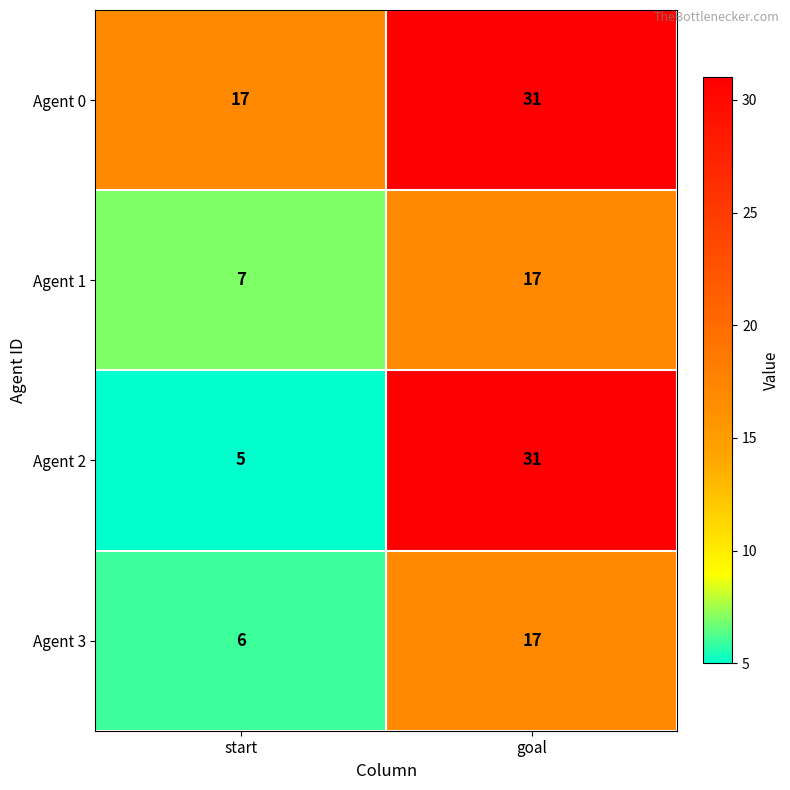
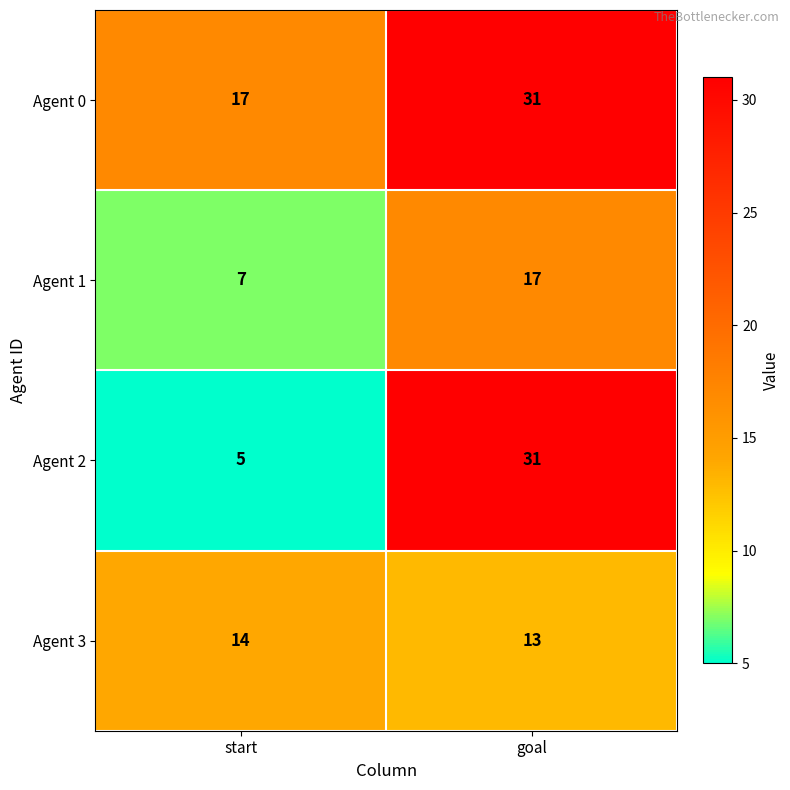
Agent 3, start: 6 -> 14
Agent 3, goal: 17 -> 13
